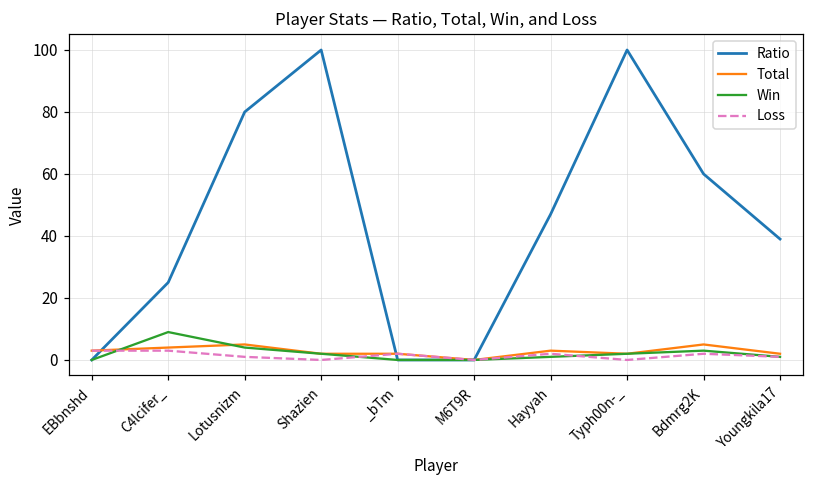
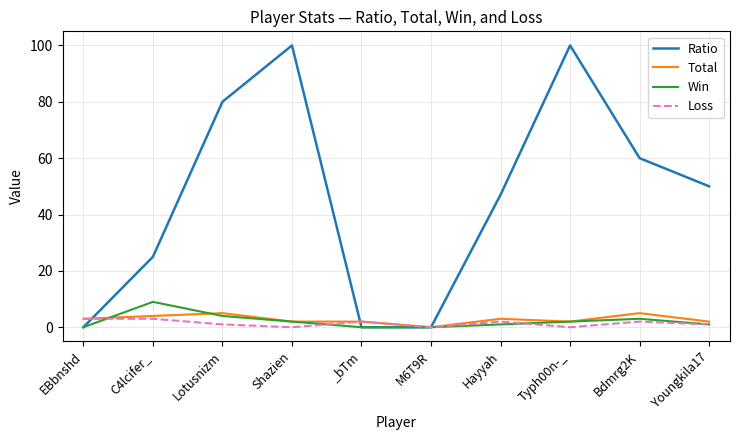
Ratio, Youngkila17: 39 -> 50
